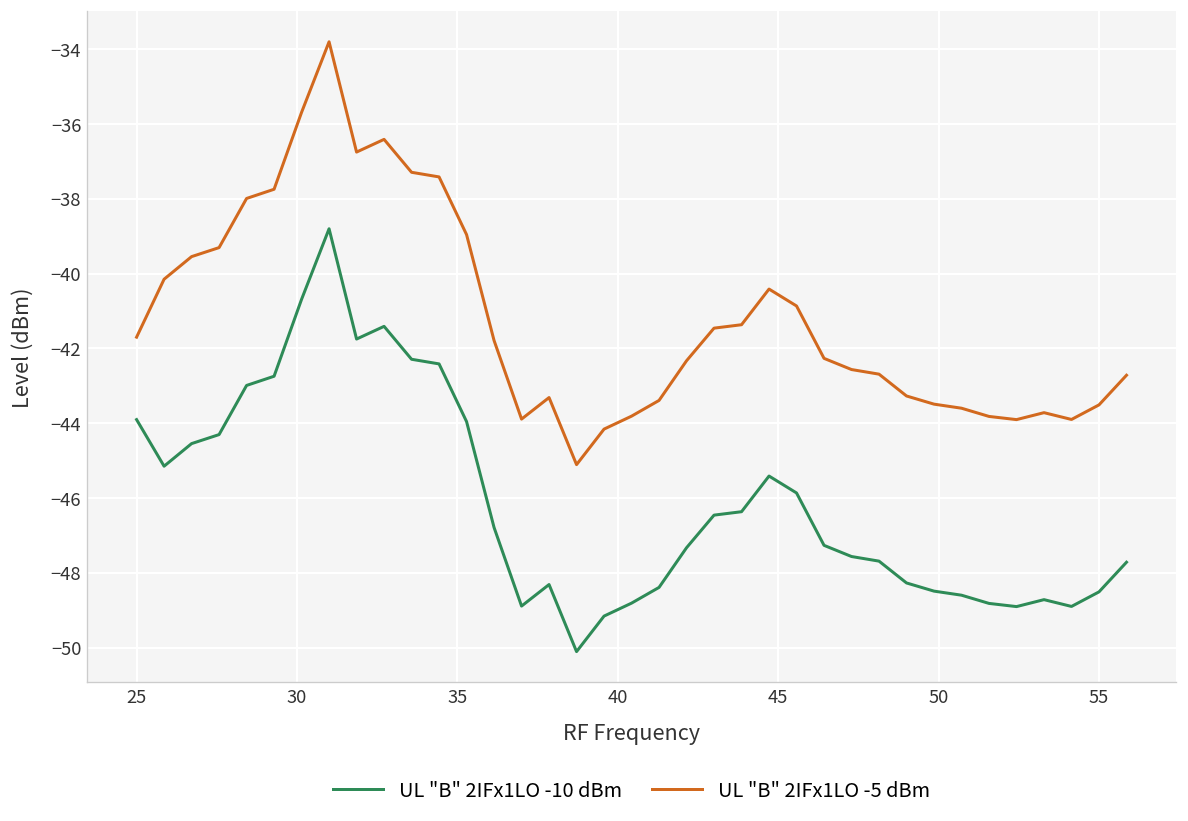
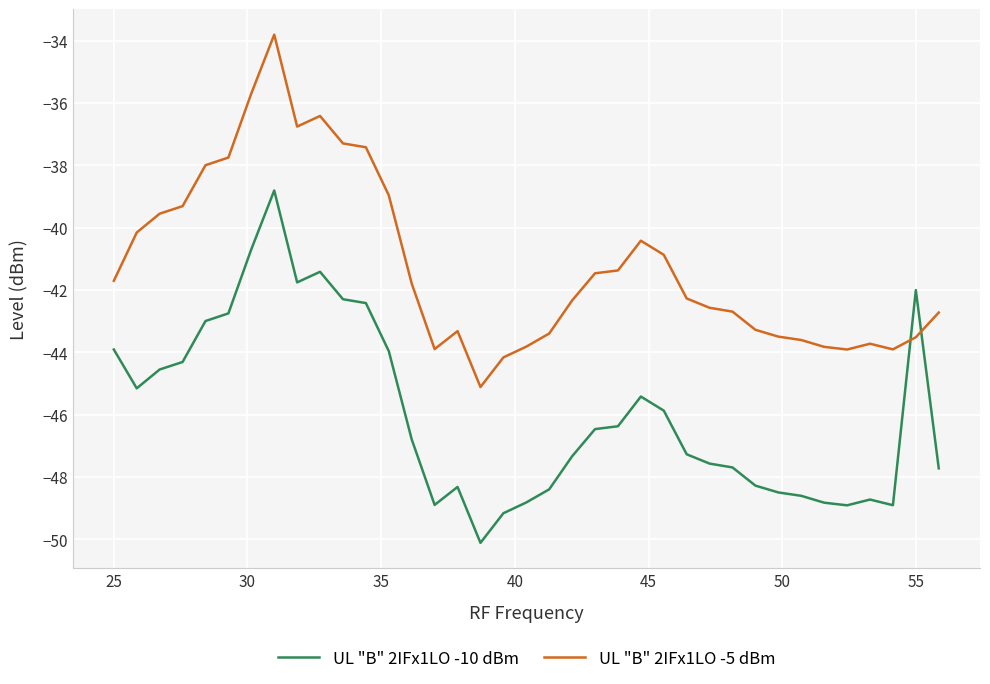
UL "B" 2IFx1LO -10 dBm, 55: -48.5 -> -42.0
